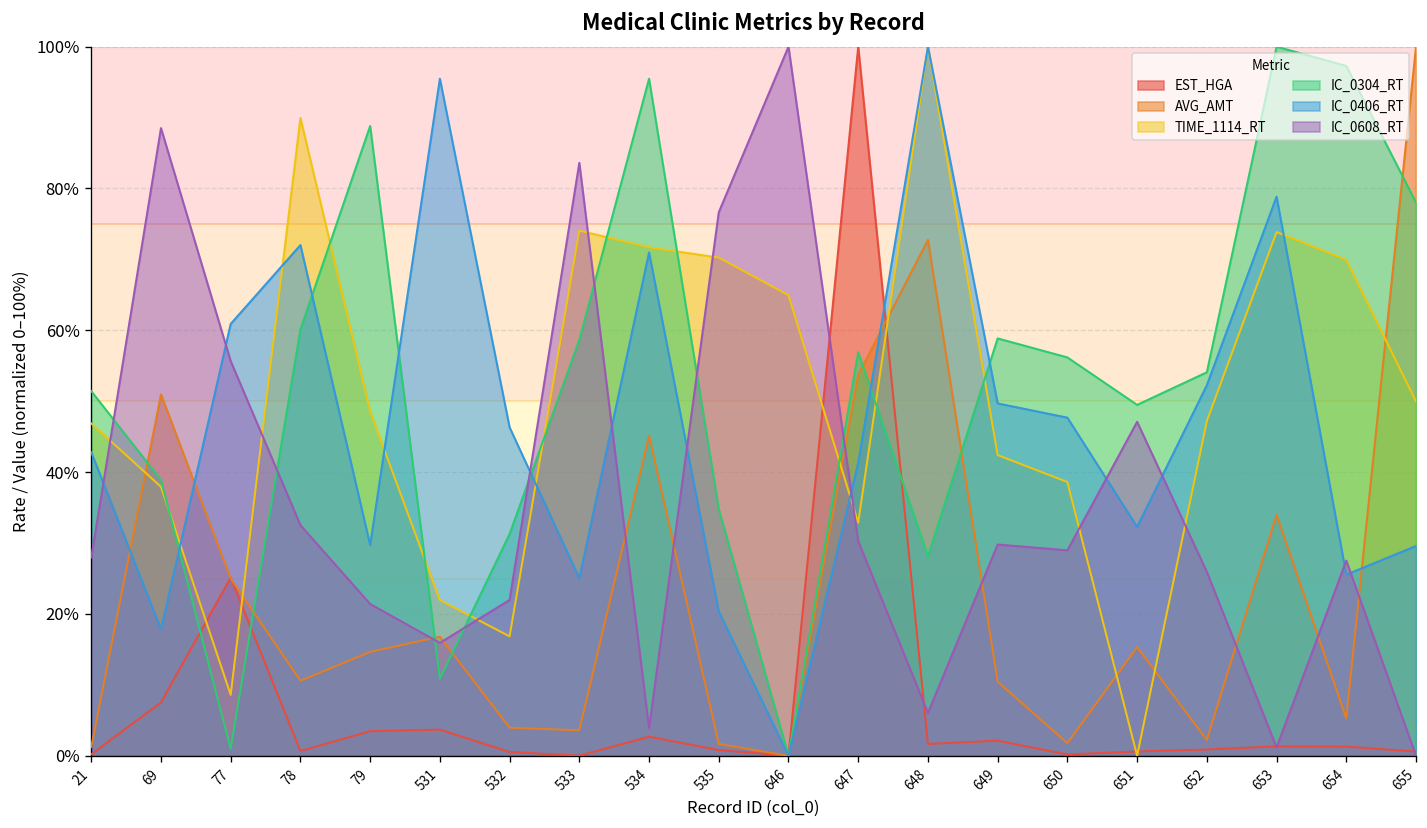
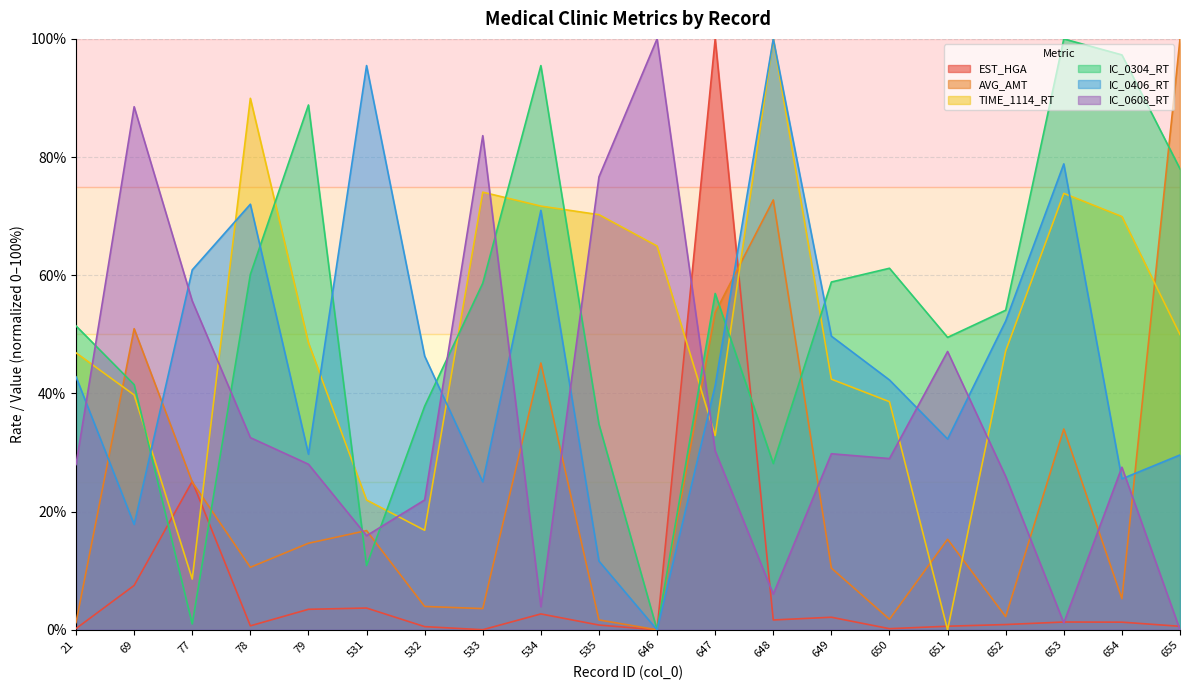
TIME_1114_RT, 69: 38% -> 40%
IC_0304_RT, 69: 39% -> 41%
IC_0608_RT, 79: 21% -> 28%
IC_0304_RT, 532: 31% -> 38%
IC_0406_RT, 535: 20% -> 12%
IC_0304_RT, 650: 56% -> 61%
IC_0406_RT, 650: 48% -> 42%
